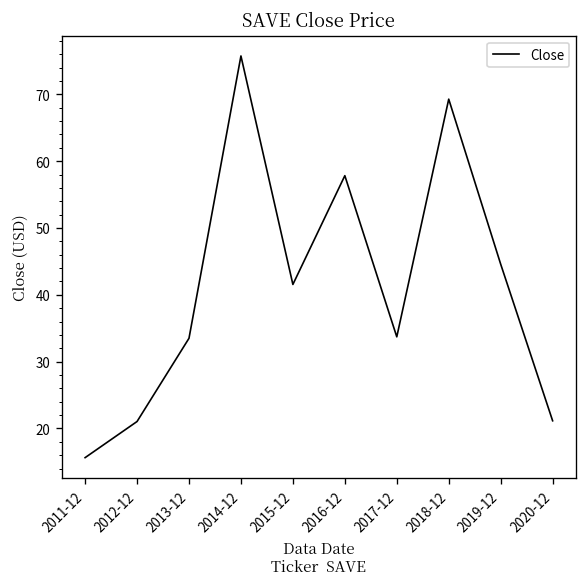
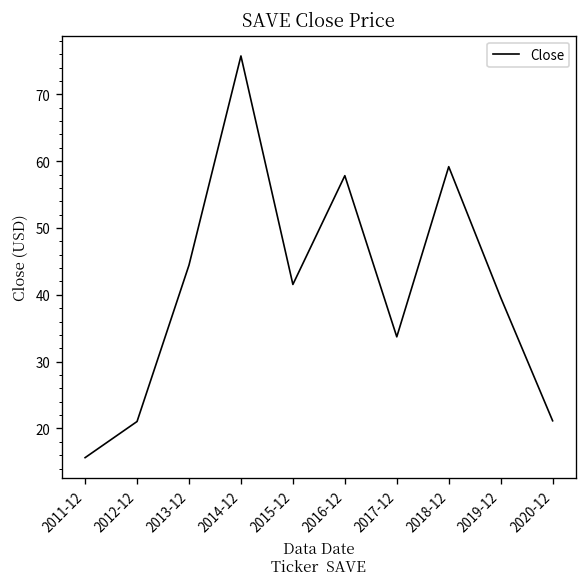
2013-12: 33 -> 44
2018-12: 69 -> 59
2019-12: 45 -> 40
